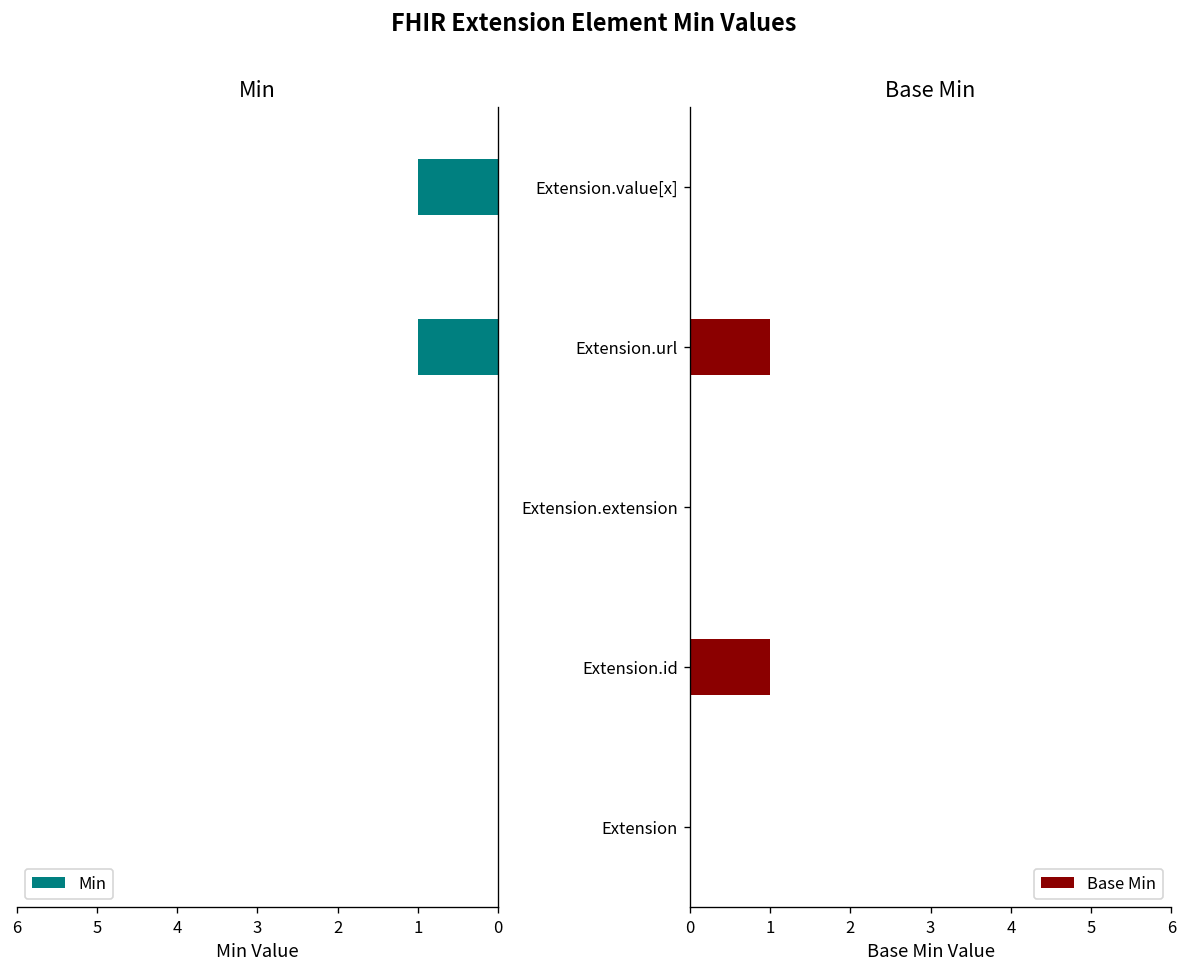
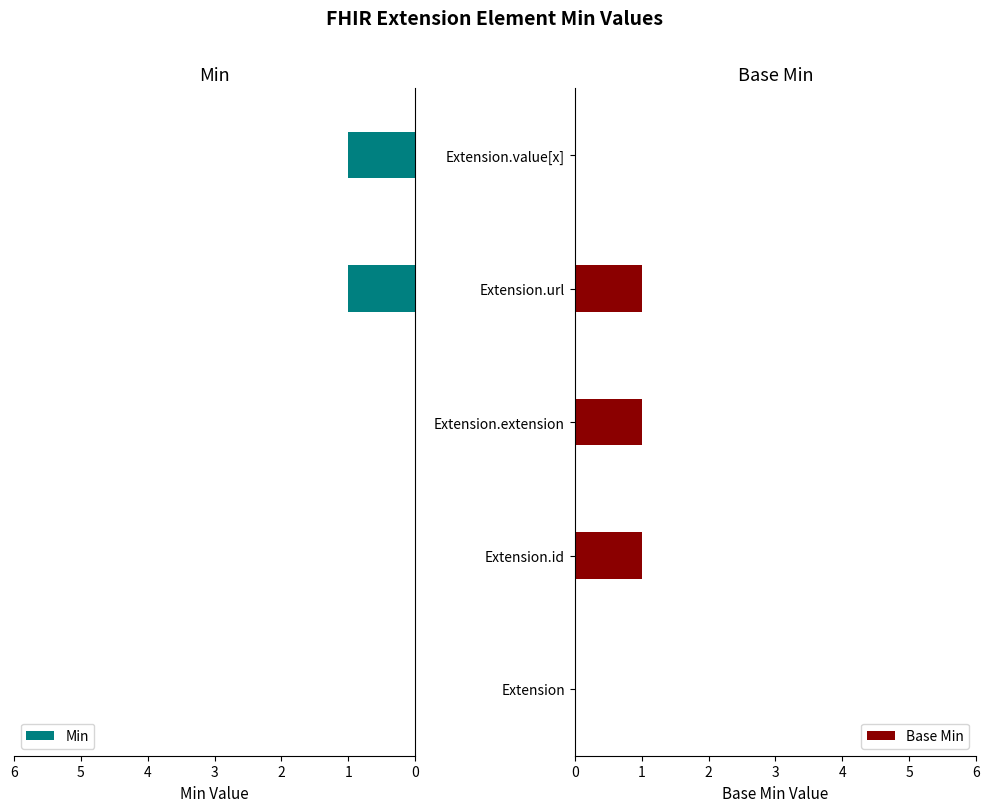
Base Min, Extension.extension: 0 -> 1
